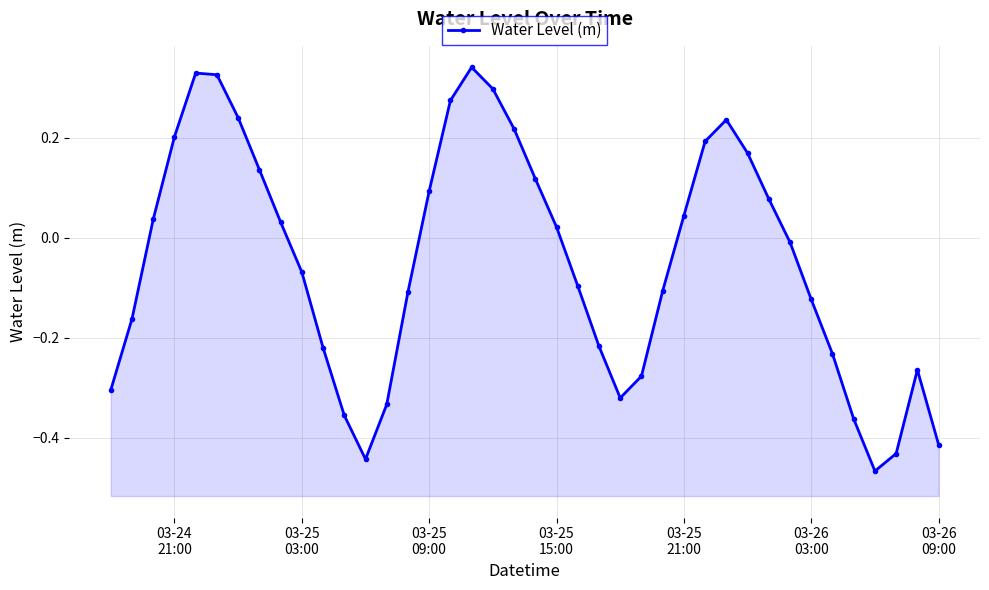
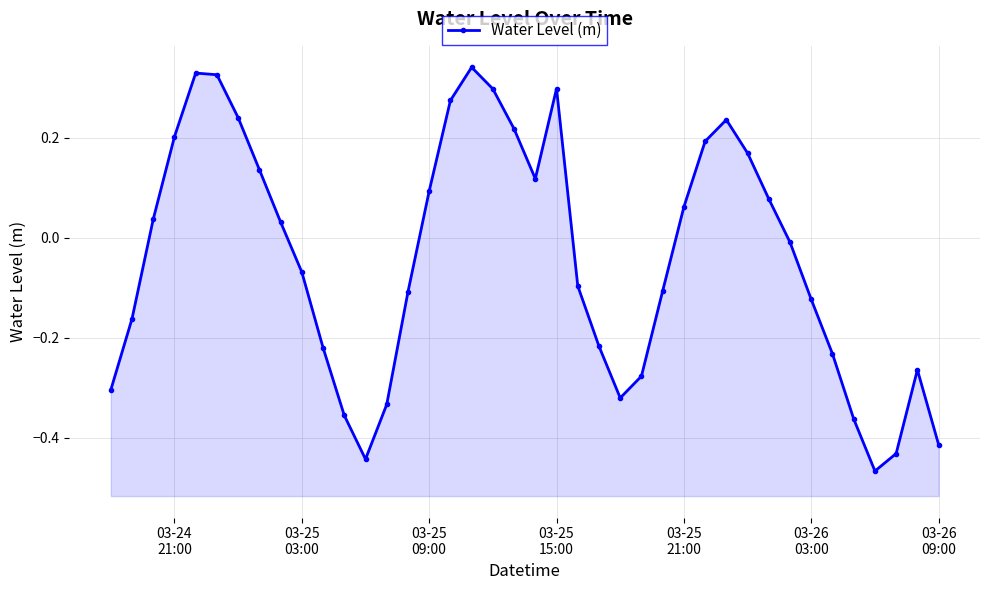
03-25 15:00: 0.02 -> 0.30
03-25 21:00: 0.04 -> 0.06
